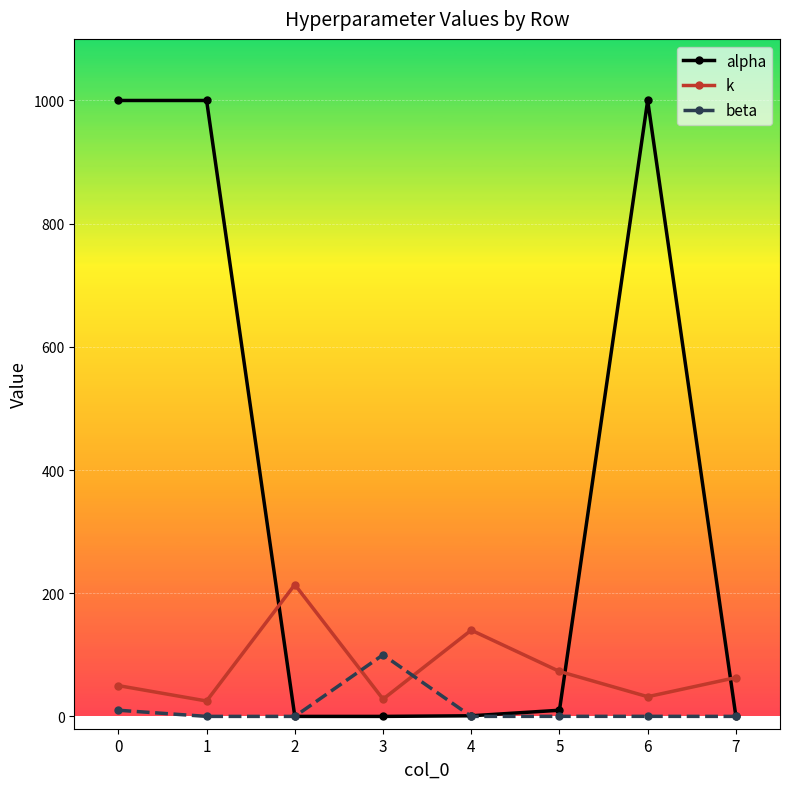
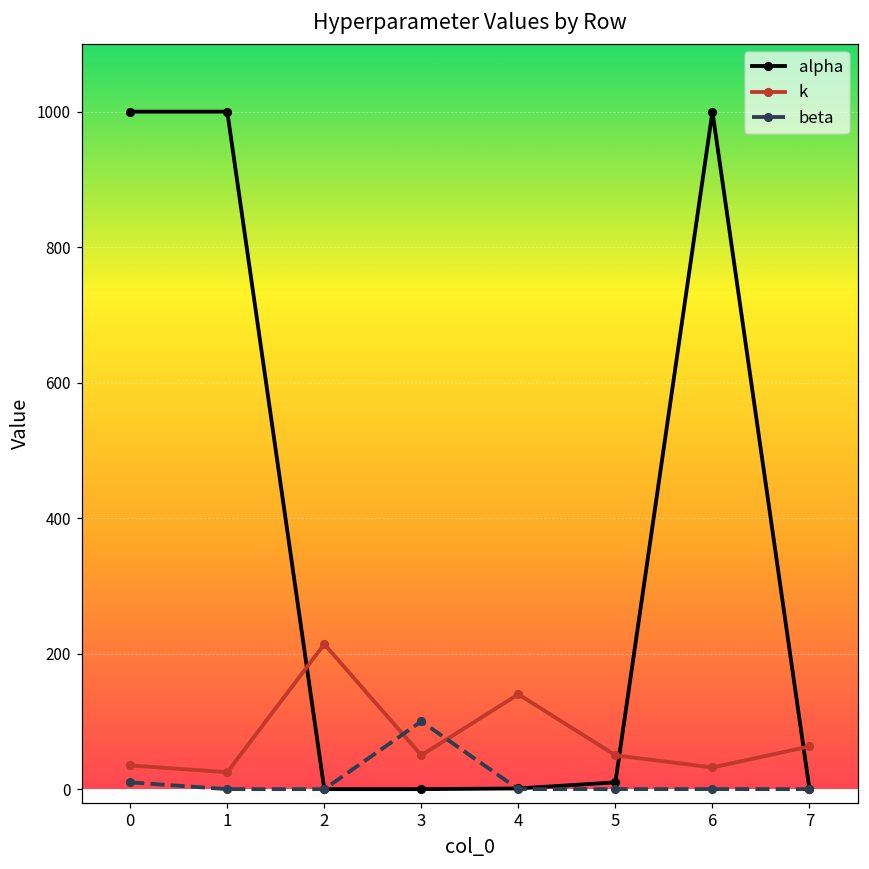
k, 0: 50 -> 40
k, 3: 30 -> 50
k, 5: 70 -> 50
